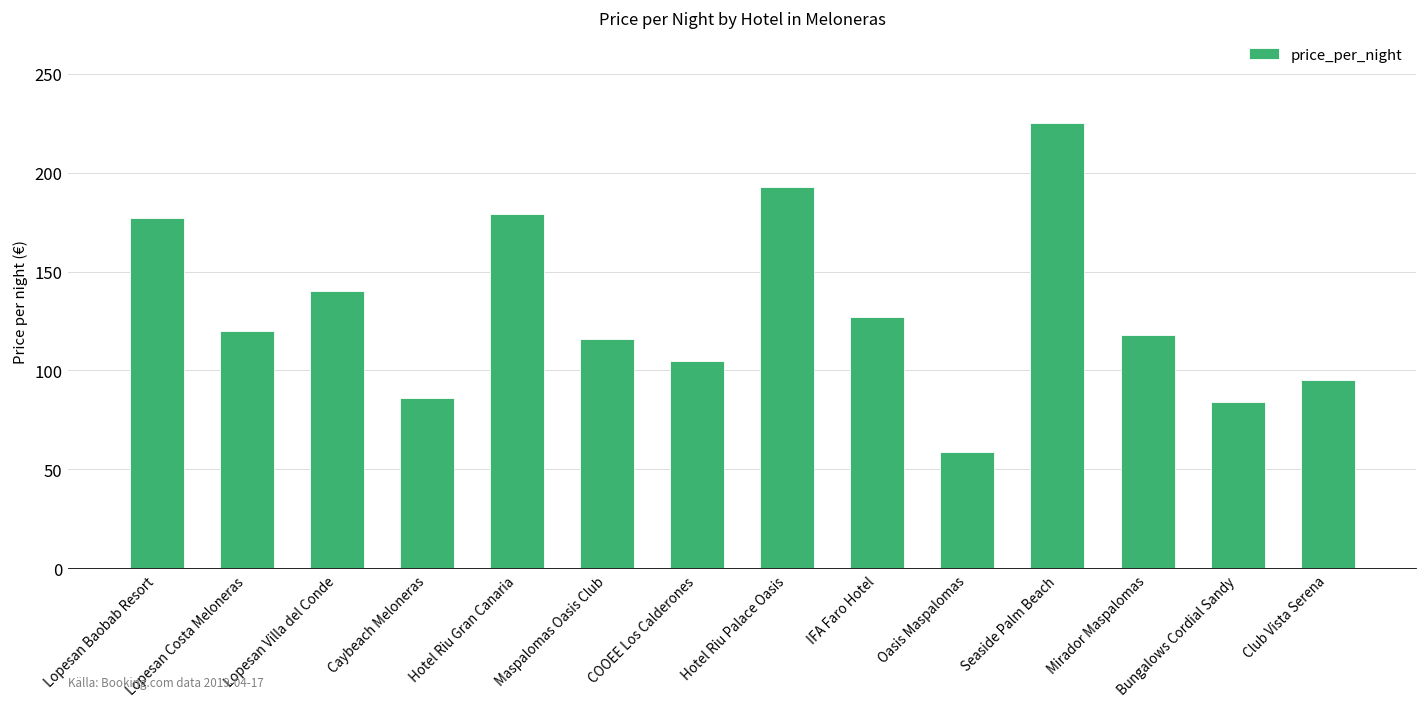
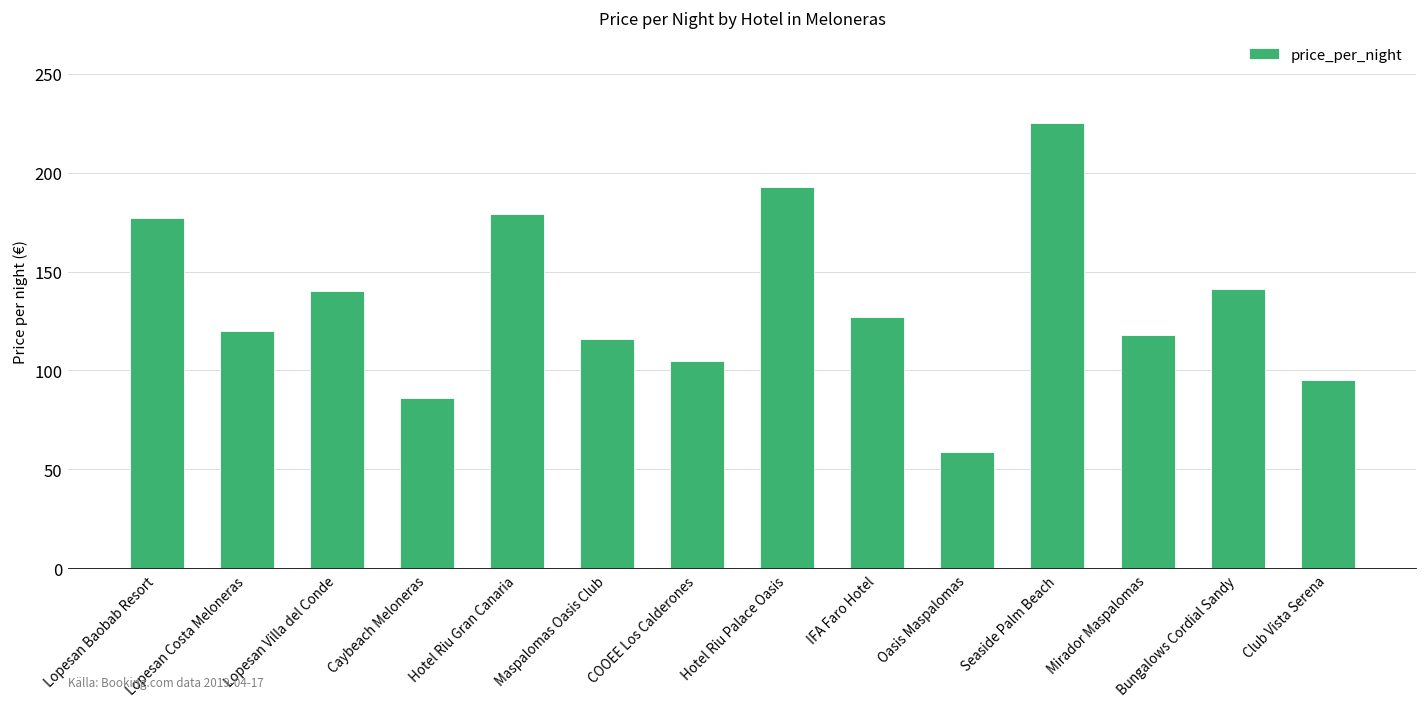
Bungalows Cordial Sandy: 84 -> 141
